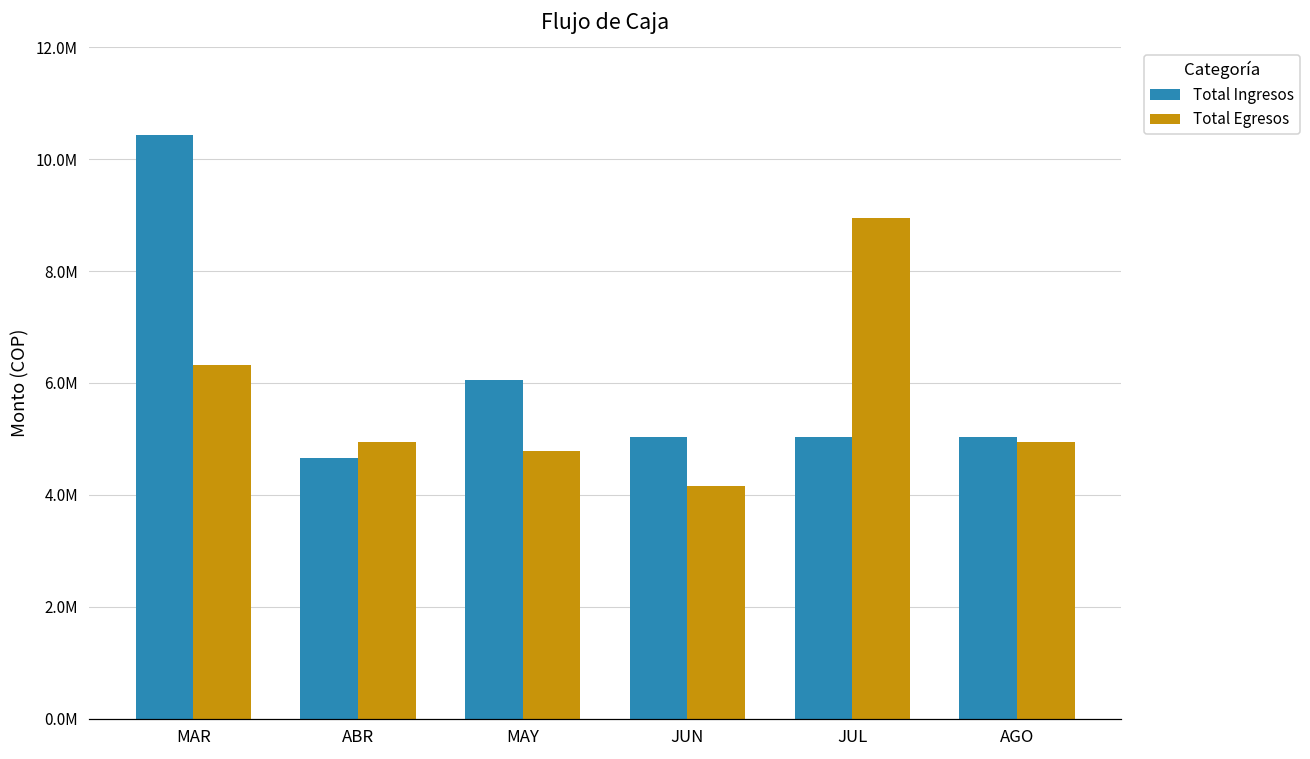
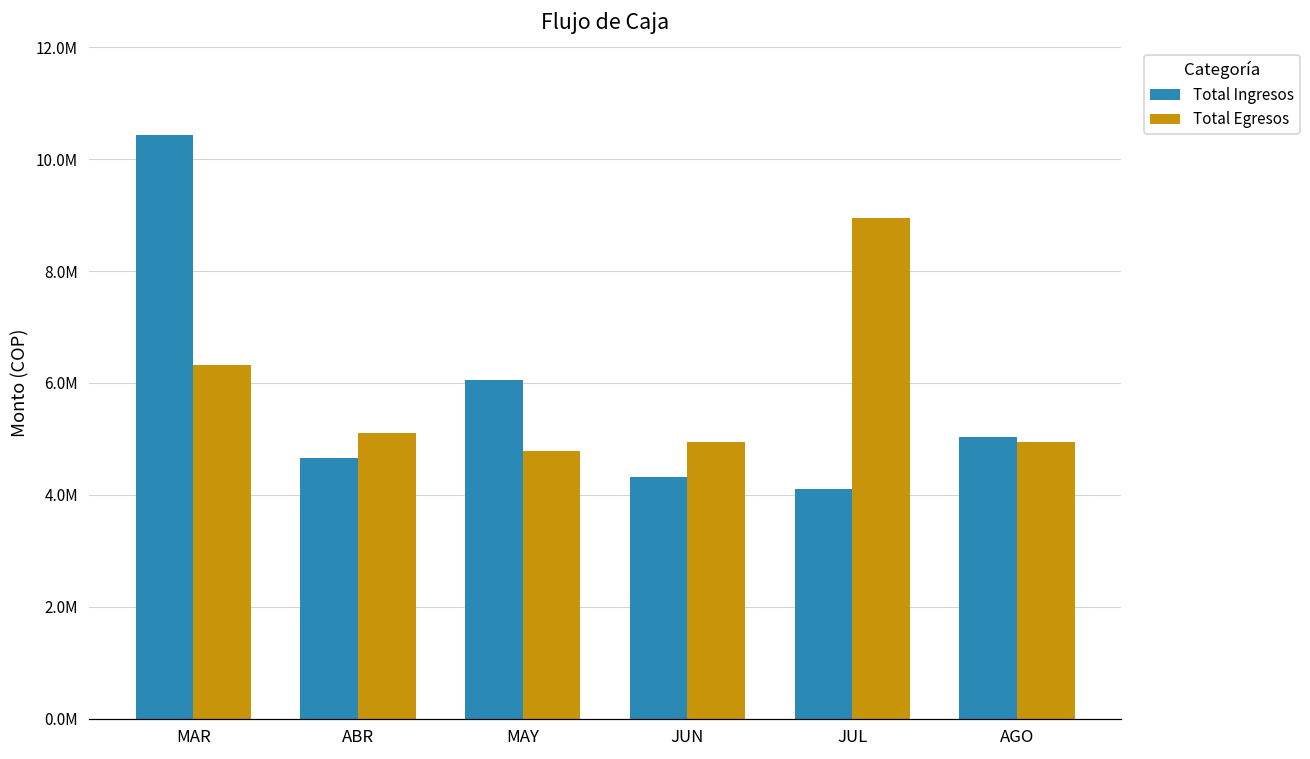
Total Egresos, ABR: 4900000 -> 5100000
Total Ingresos, JUN: 5000000 -> 4300000
Total Egresos, JUN: 4200000 -> 4900000
Total Ingresos, JUL: 5000000 -> 4100000
